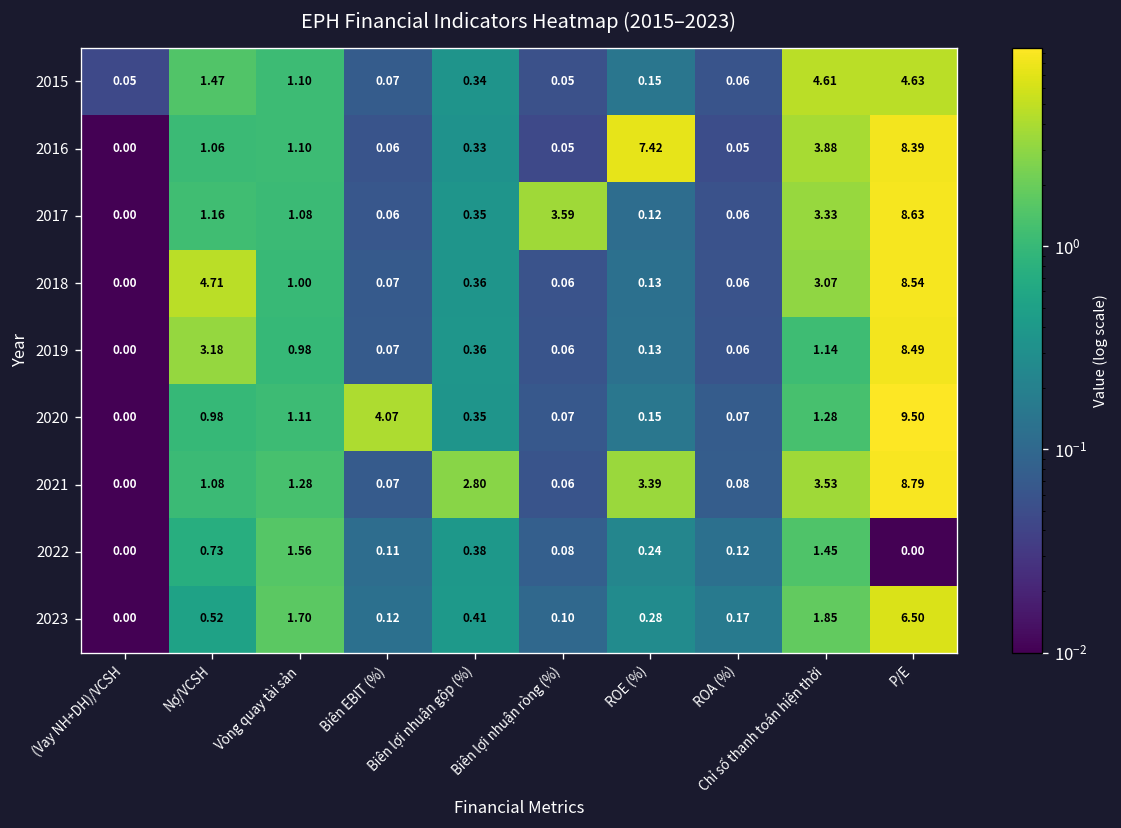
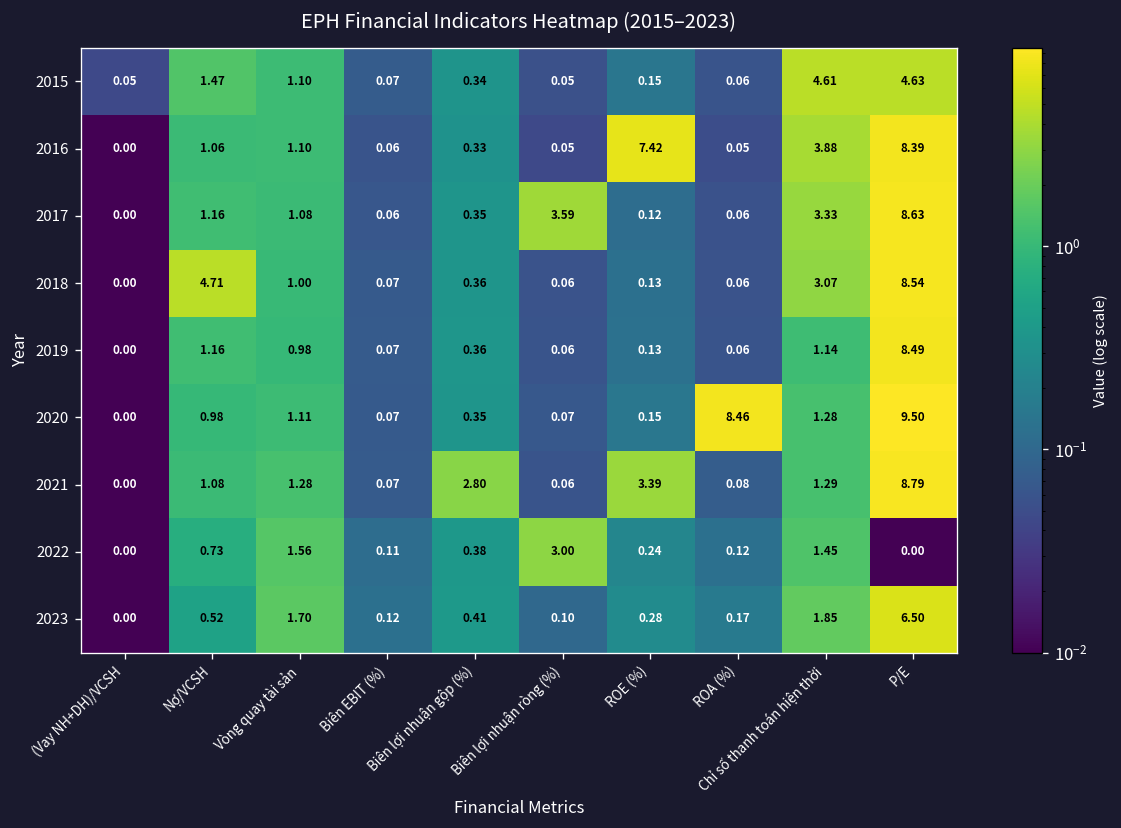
2019, Nợ/VCSH: 3.18 -> 1.16
2020, Biên EBIT (%): 4.07 -> 0.07
2020, ROA (%): 0.07 -> 8.46
2021, Chỉ số thanh toán hiện thời: 3.53 -> 1.29
2022, Biên lợi nhuận ròng (%): 0.08 -> 3.00
